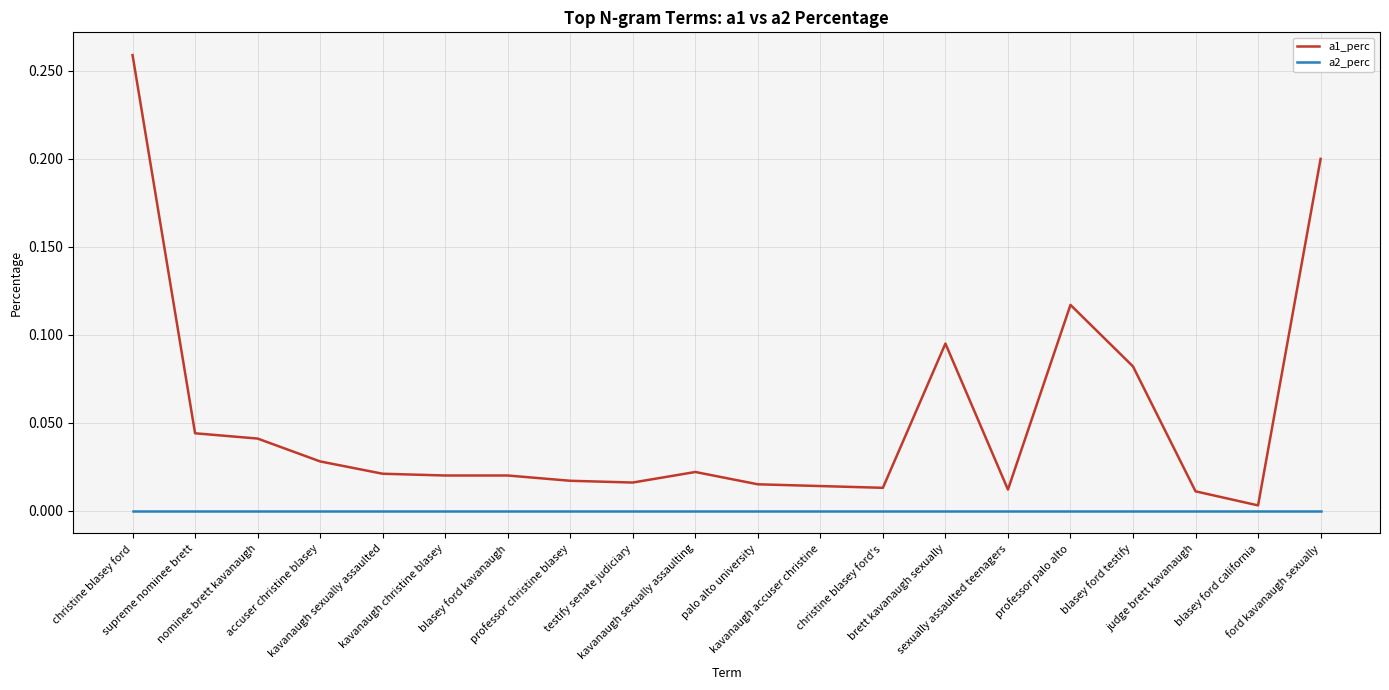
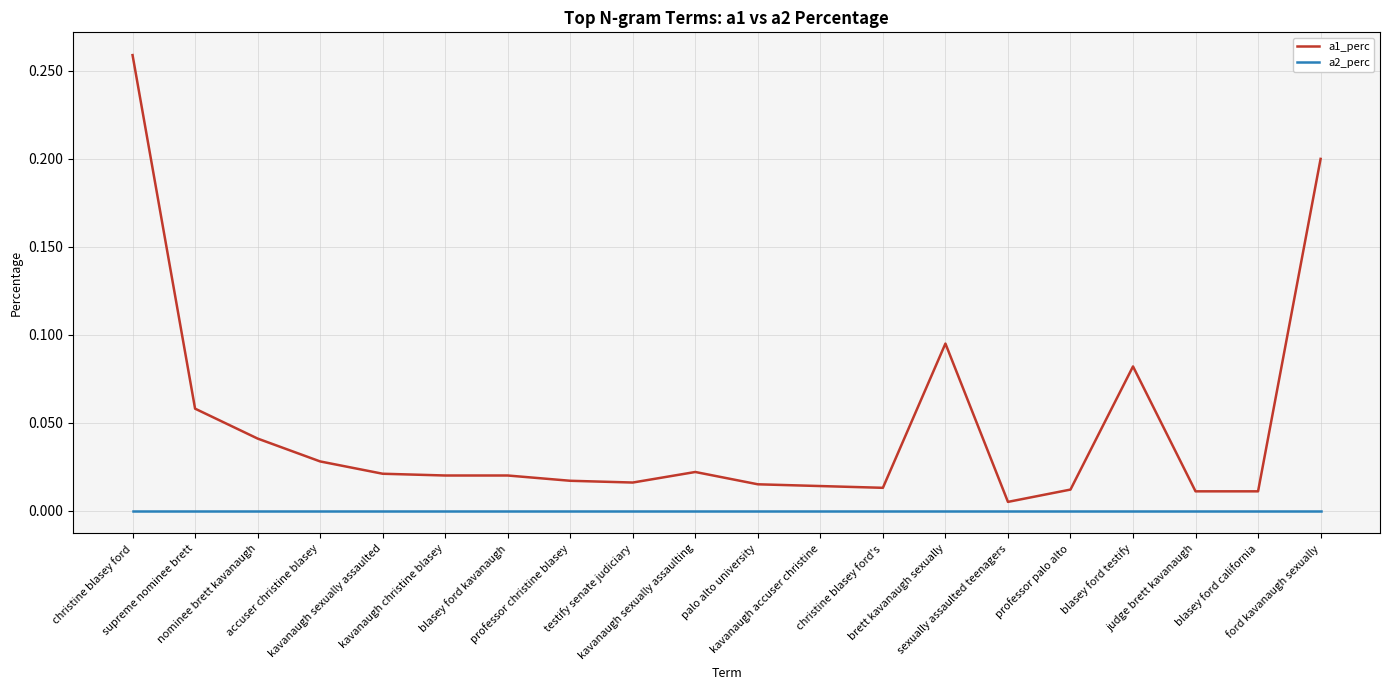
a1_perc, supreme nominee brett: 0.044 -> 0.058
a1_perc, sexually assaulted teenagers: 0.012 -> 0.005
a1_perc, professor palo alto: 0.117 -> 0.012
a1_perc, blasey ford california: 0.003 -> 0.011
